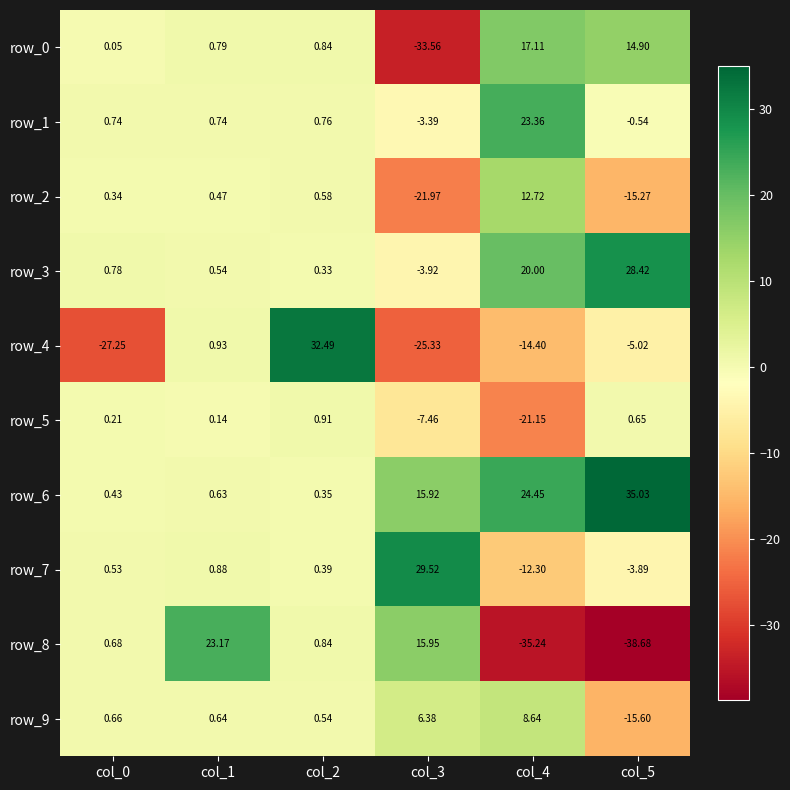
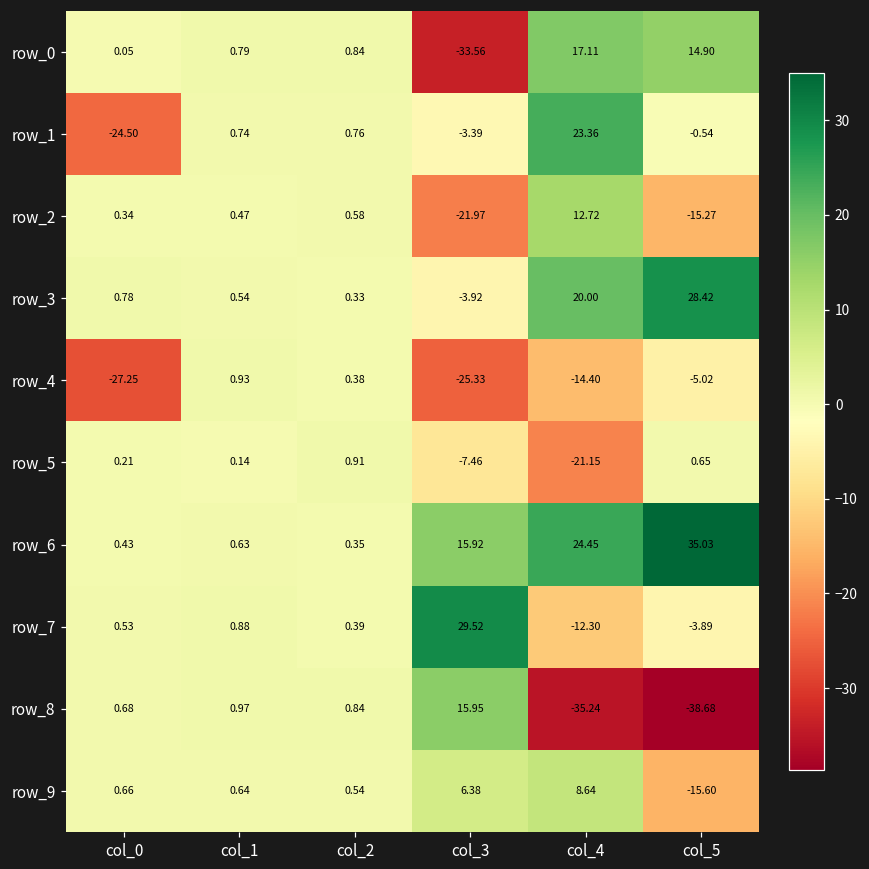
row_1, col_0: 0.74 -> -24.50
row_4, col_2: 32.49 -> 0.38
row_8, col_1: 23.17 -> 0.97
